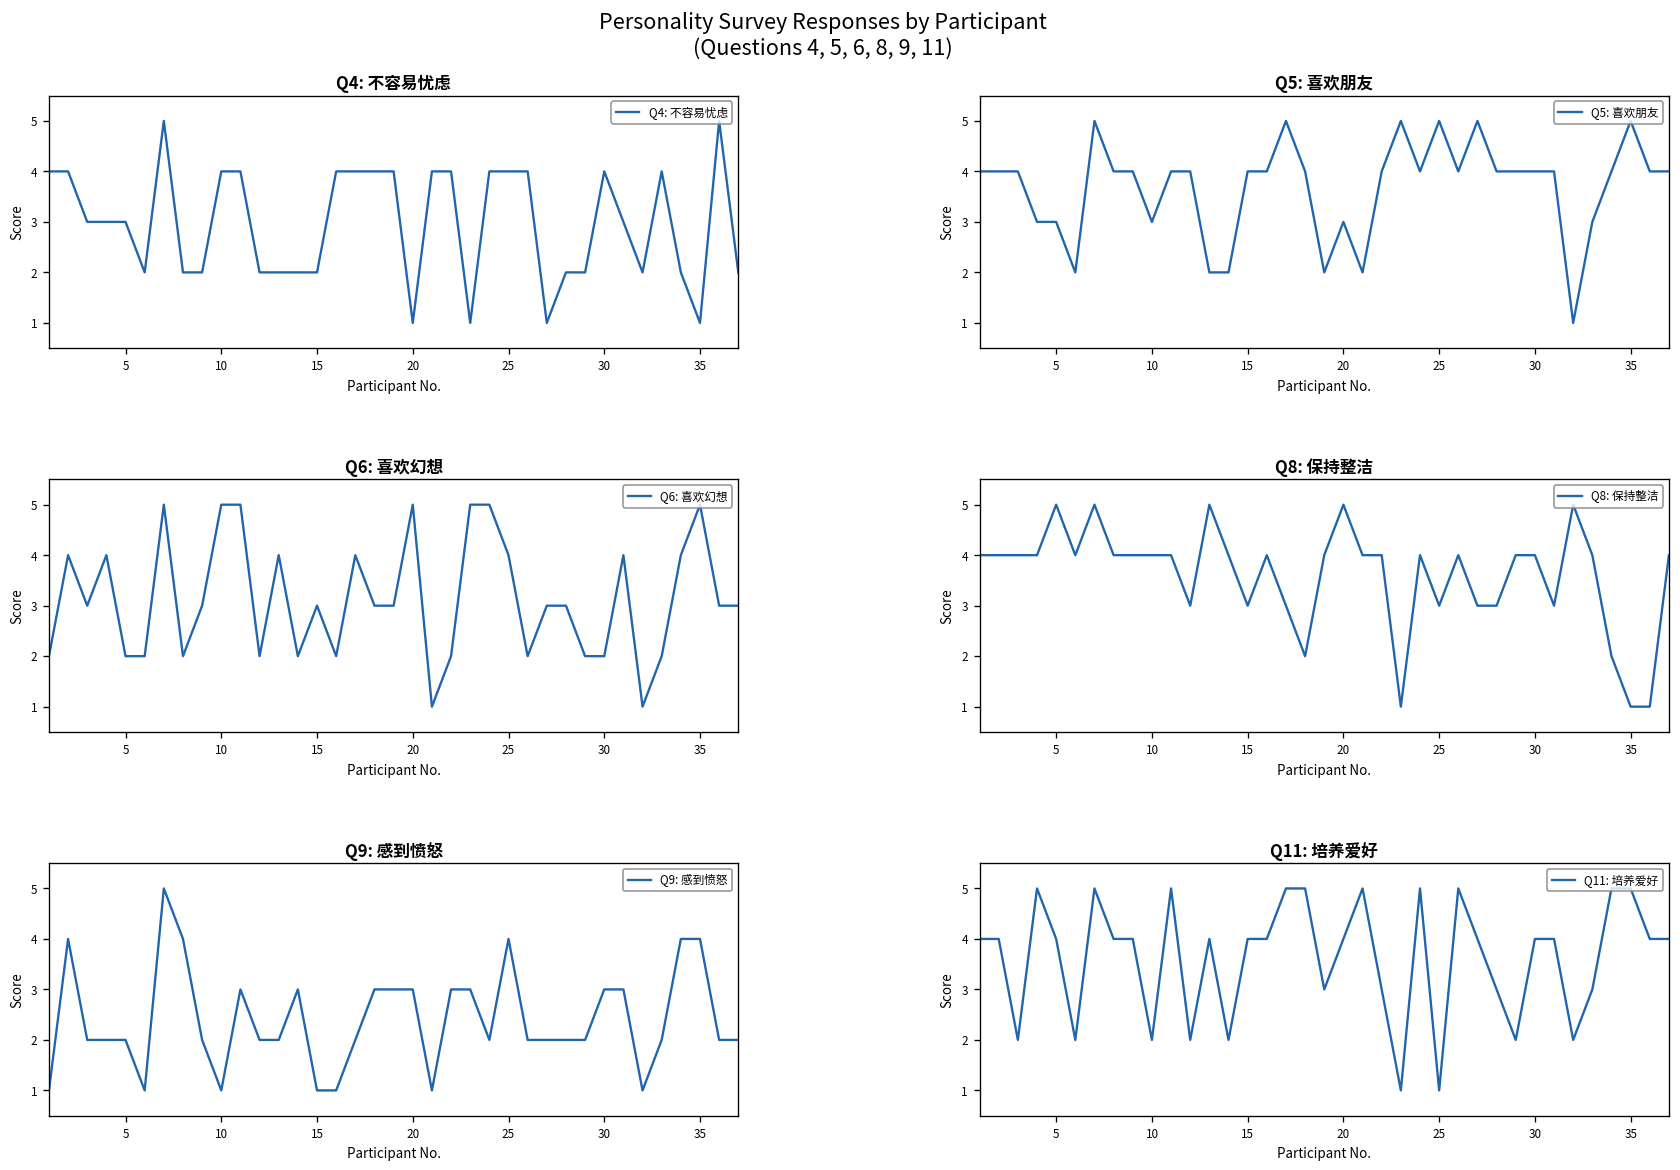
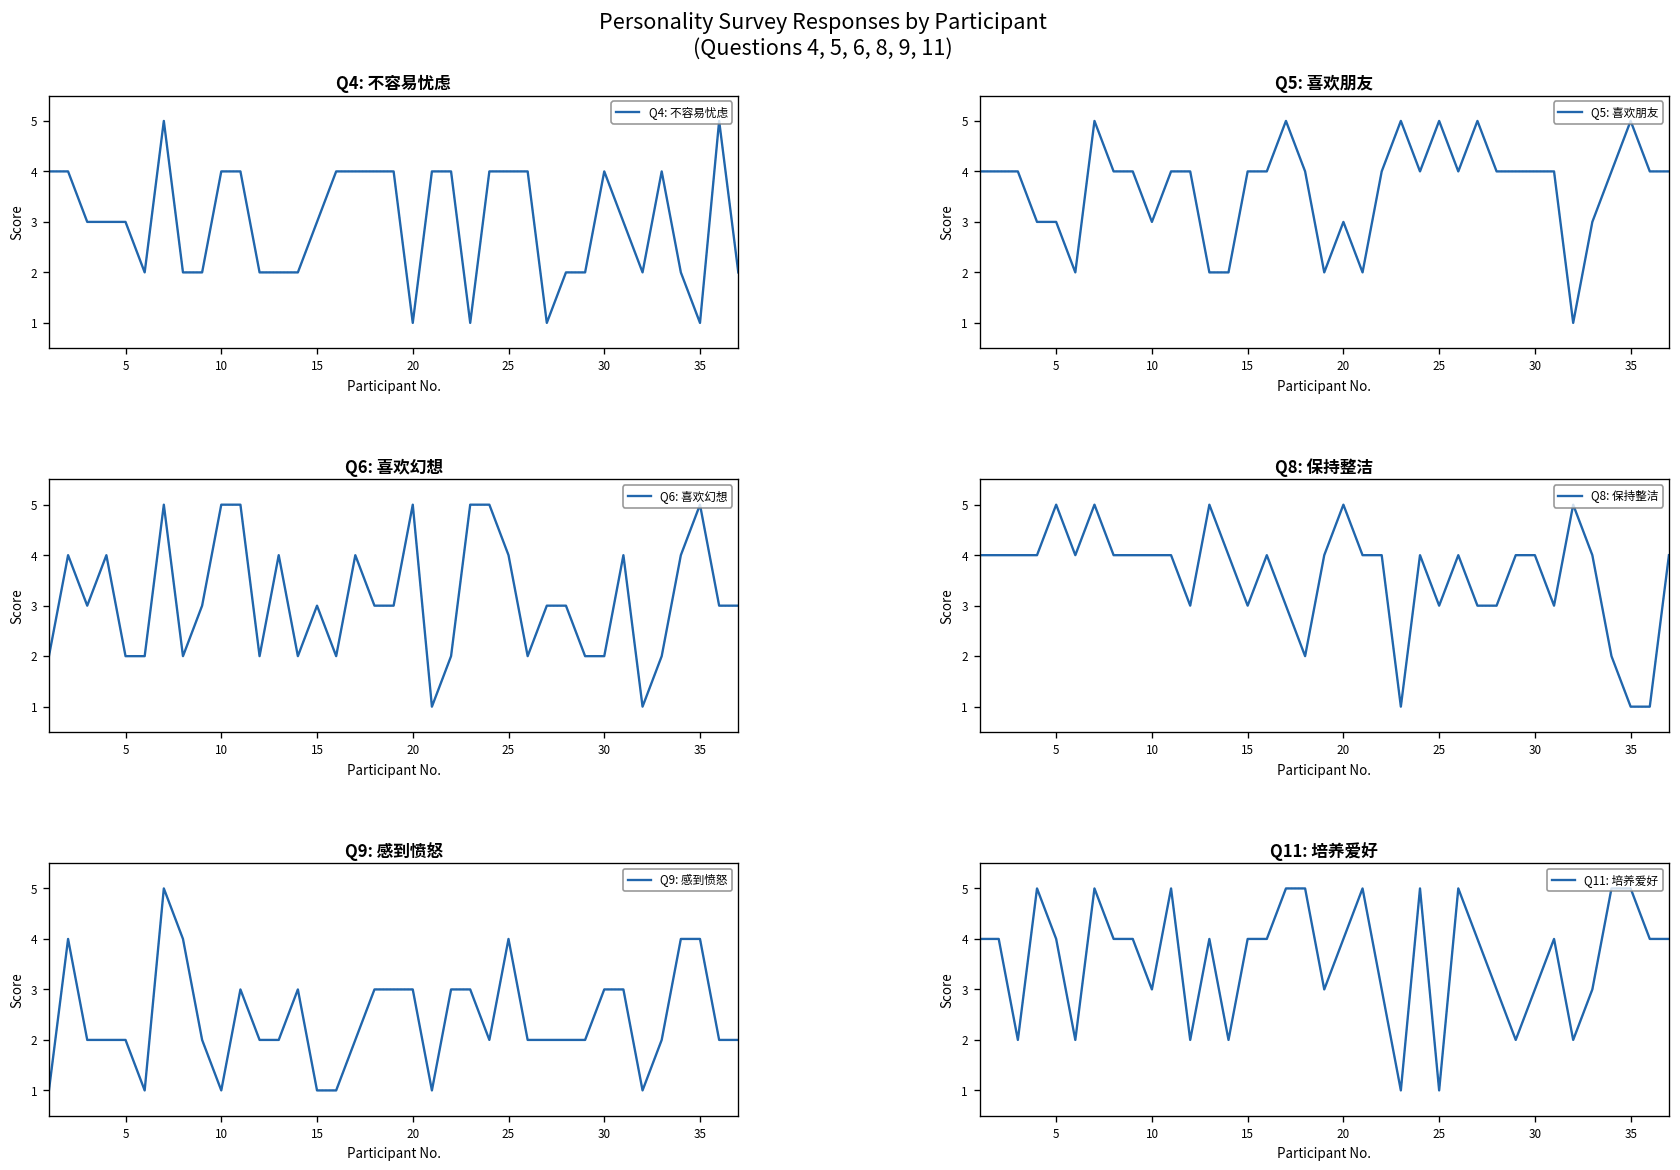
Q4: 不容易忧虑, 15: 2 -> 3
Q11: 培养爱好, 10: 2 -> 3
Q11: 培养爱好, 30: 4 -> 3
